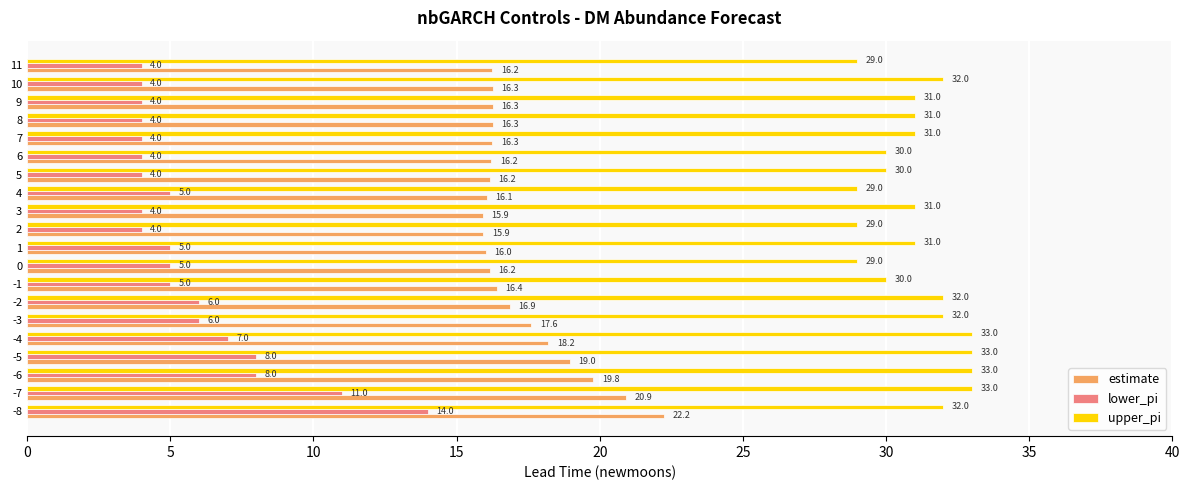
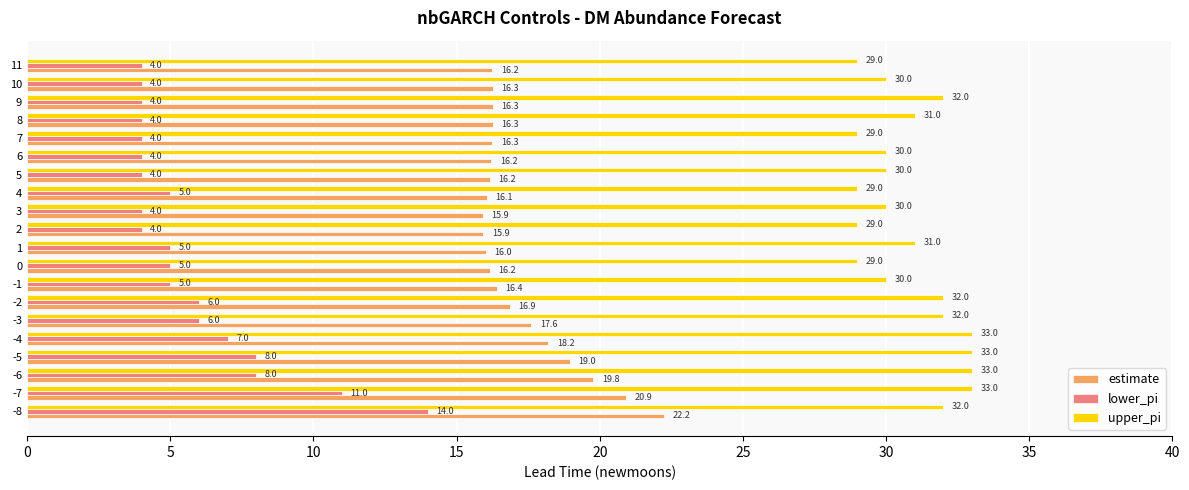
upper_pi, 10: 32.0 -> 30.0
upper_pi, 9: 31.0 -> 32.0
upper_pi, 7: 31.0 -> 29.0
upper_pi, 3: 31.0 -> 30.0
